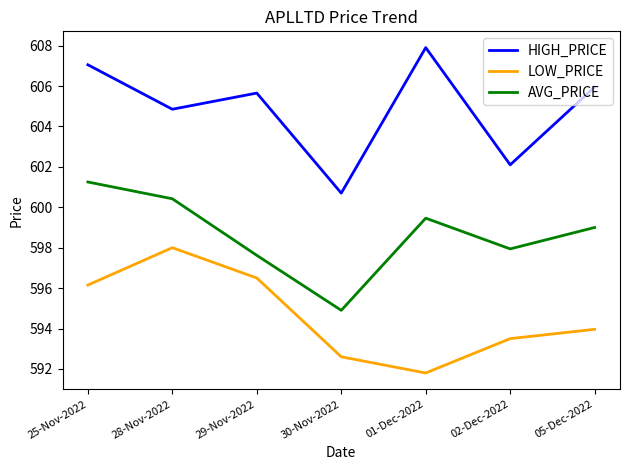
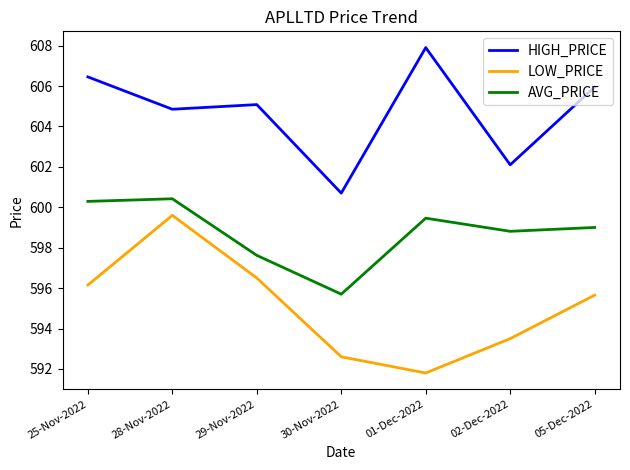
HIGH_PRICE, 25-Nov-2022: 607.1 -> 606.5
AVG_PRICE, 25-Nov-2022: 601.3 -> 600.3
LOW_PRICE, 28-Nov-2022: 598.0 -> 599.6
HIGH_PRICE, 29-Nov-2022: 605.7 -> 605.1
AVG_PRICE, 30-Nov-2022: 594.9 -> 595.7
AVG_PRICE, 02-Dec-2022: 597.9 -> 598.8
LOW_PRICE, 05-Dec-2022: 594.0 -> 595.7
